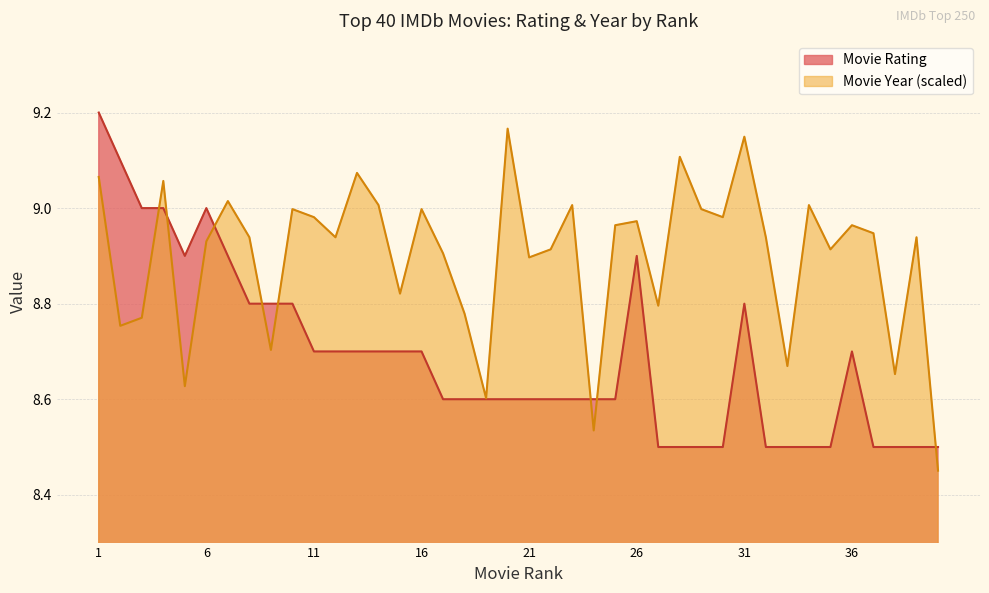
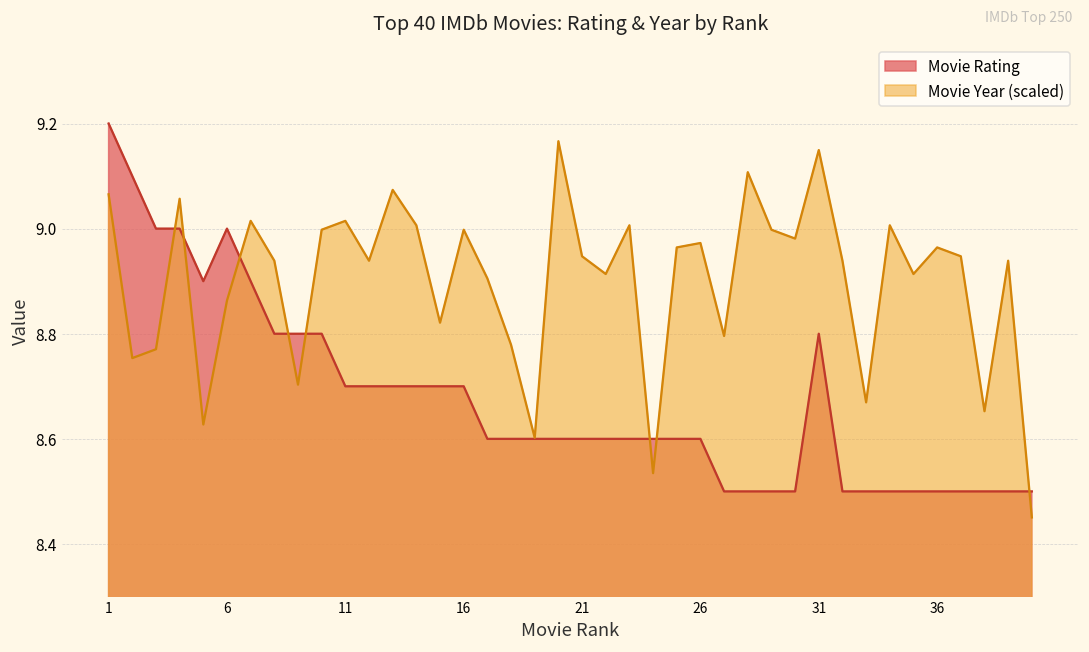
Movie Year (scaled), 6: 8.93 -> 8.86
Movie Year (scaled), 11: 8.98 -> 9.01
Movie Year (scaled), 21: 8.90 -> 8.95
Movie Rating, 26: 8.9 -> 8.6
Movie Rating, 36: 8.7 -> 8.5
